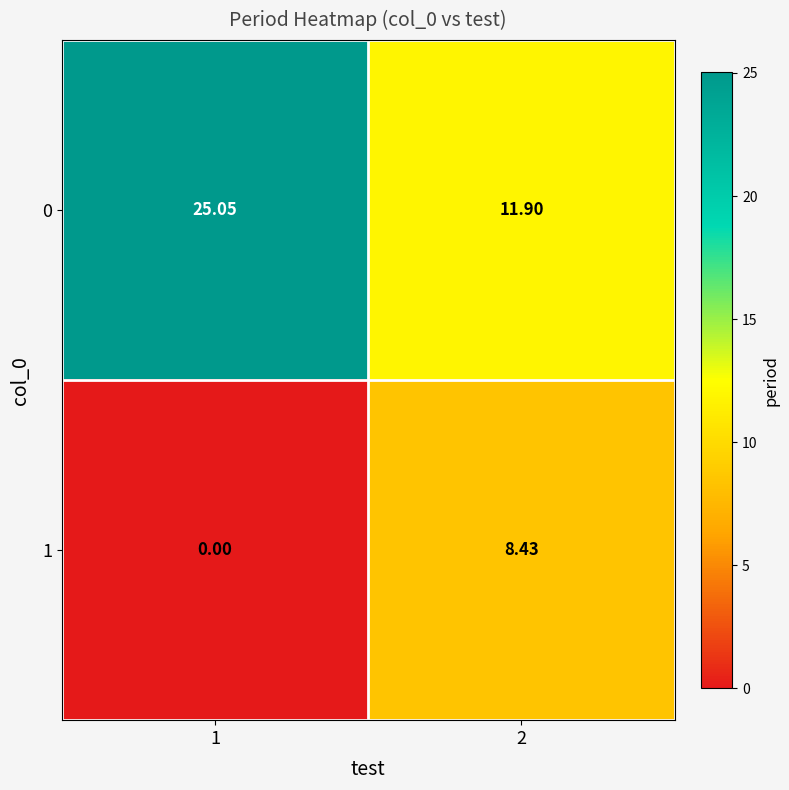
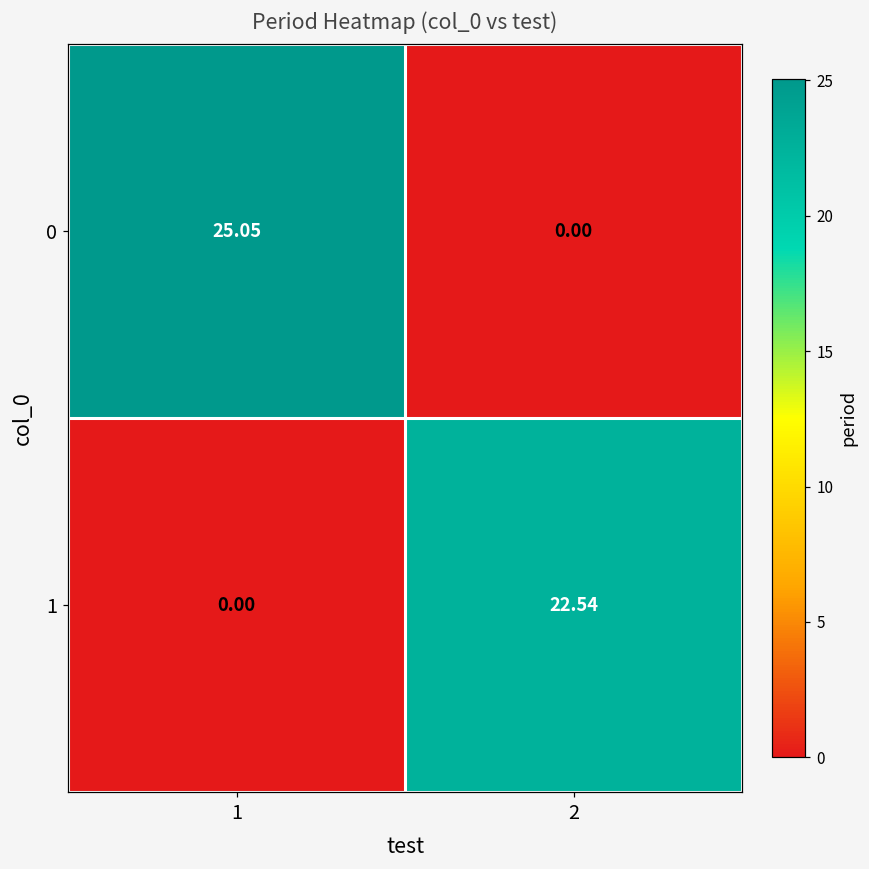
0, 2: 11.90 -> 0.00
1, 2: 8.43 -> 22.54
